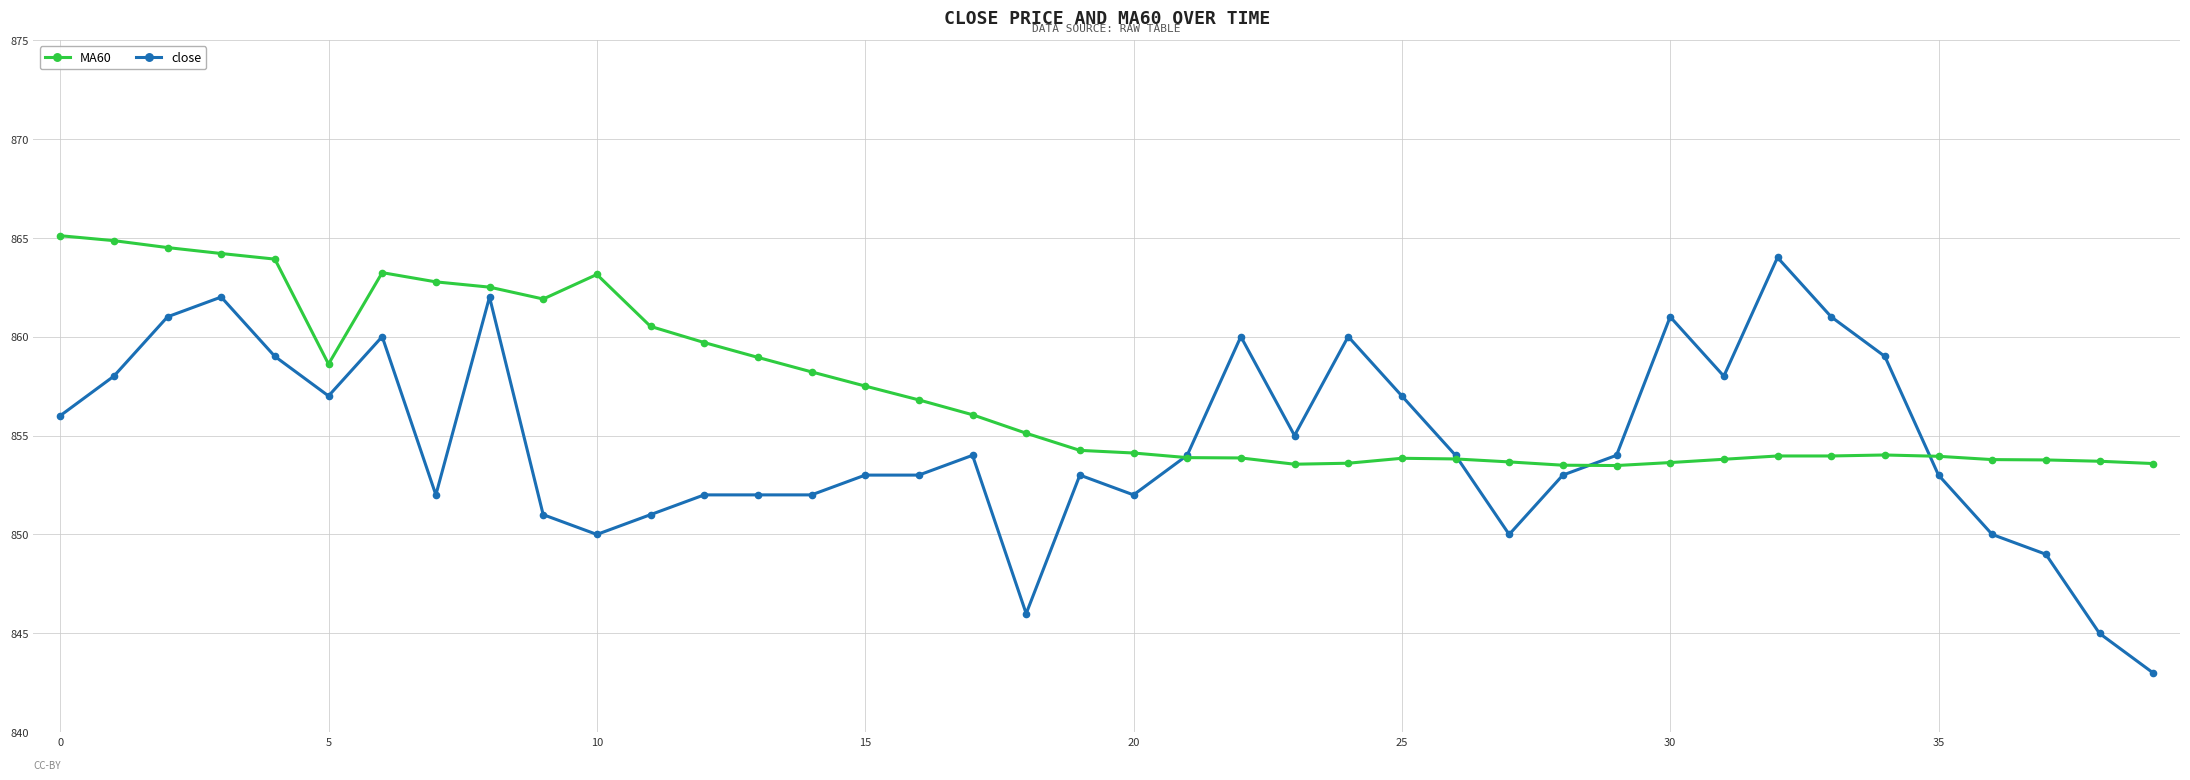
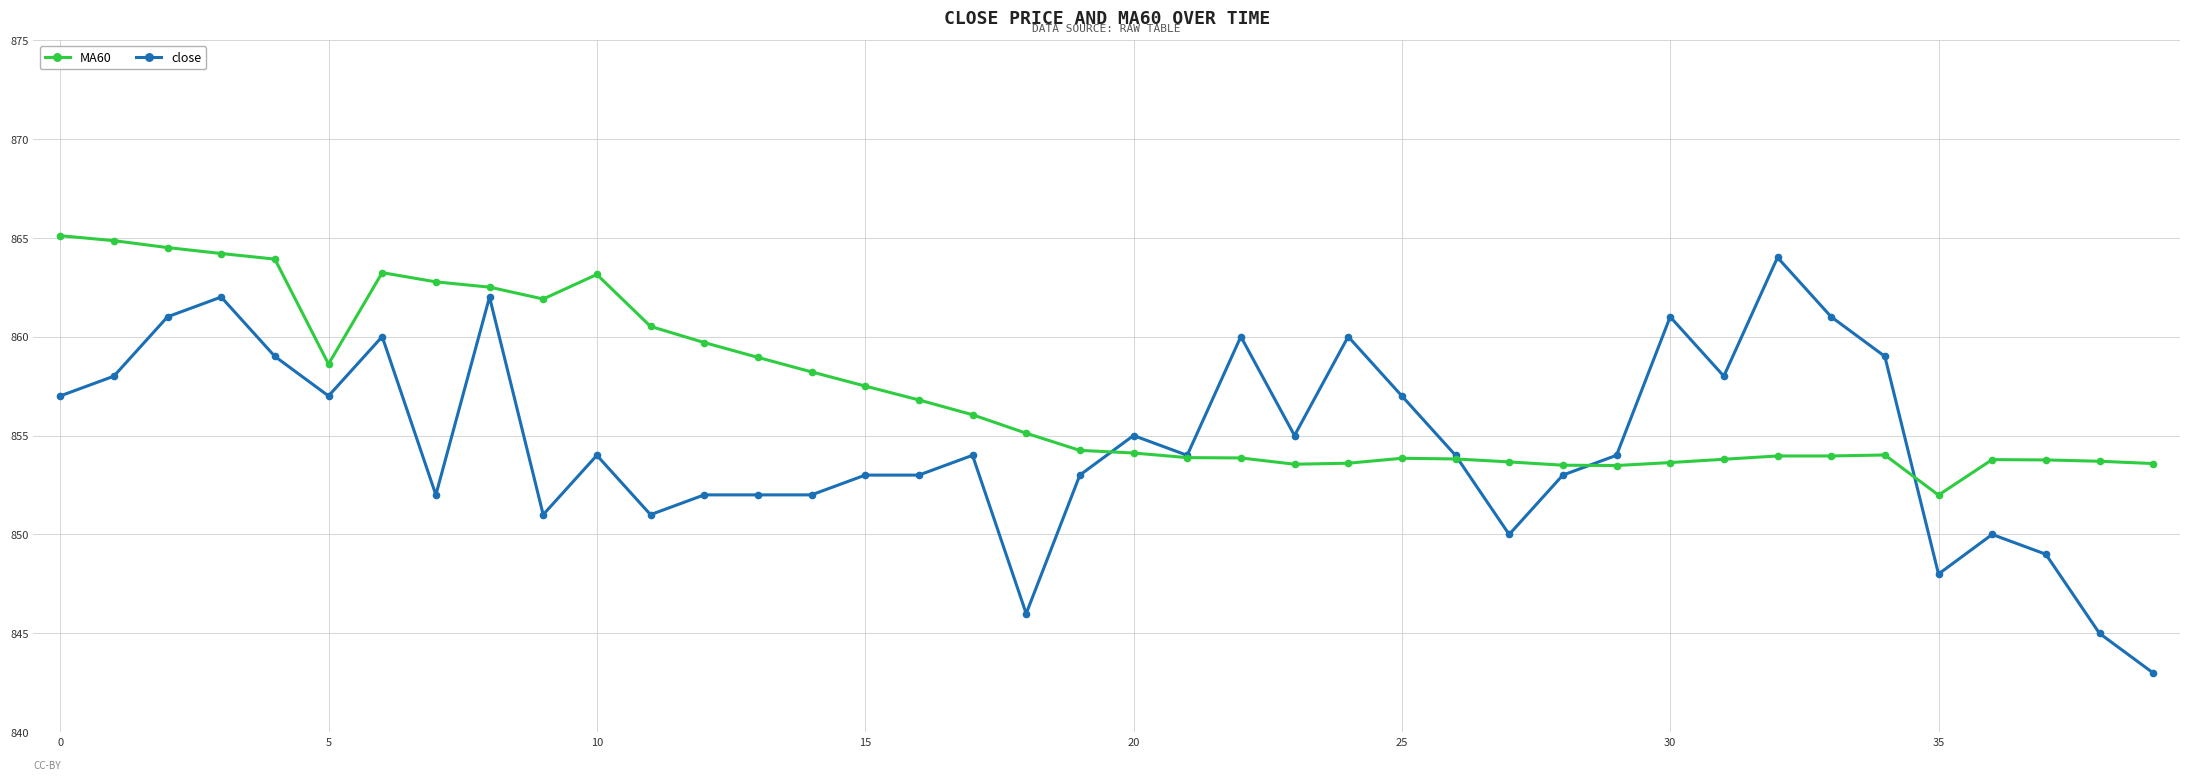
close, 0: 856 -> 857
close, 10: 850 -> 854
close, 20: 852 -> 855
MA60, 35: 854.0 -> 852.0
close, 35: 853 -> 848
